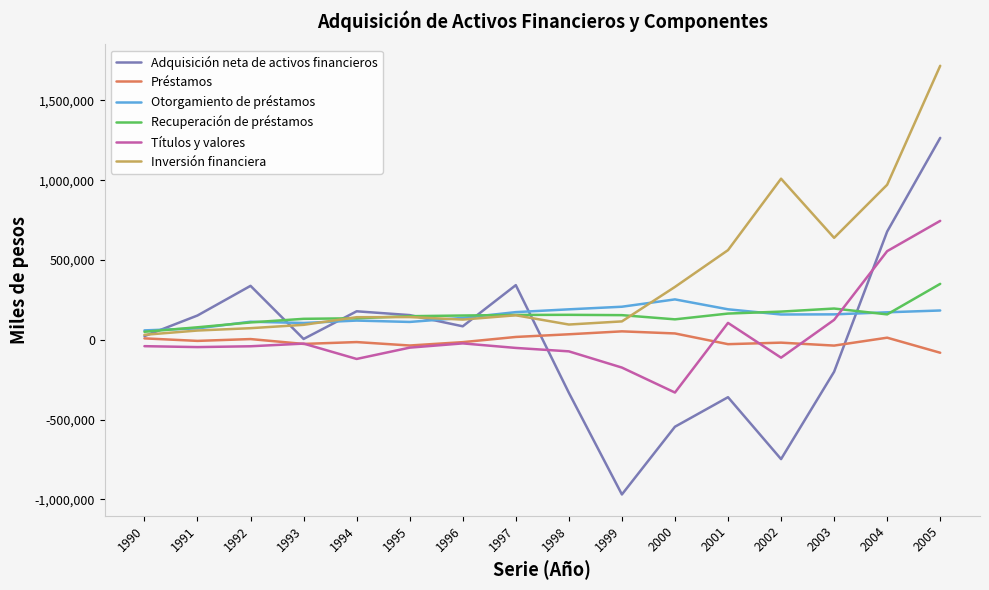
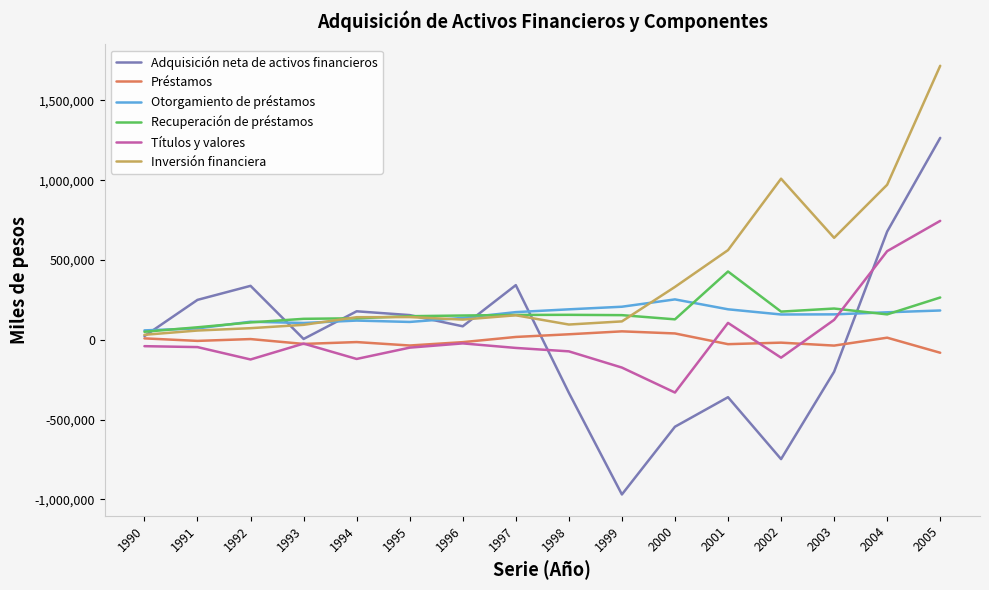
Adquisición neta de activos financieros, 1991: 150,000 -> 250,000
Títulos y valores, 1992: -40,000 -> -120,000
Recuperación de préstamos, 2001: 160,000 -> 430,000
Recuperación de préstamos, 2005: 350,000 -> 260,000
